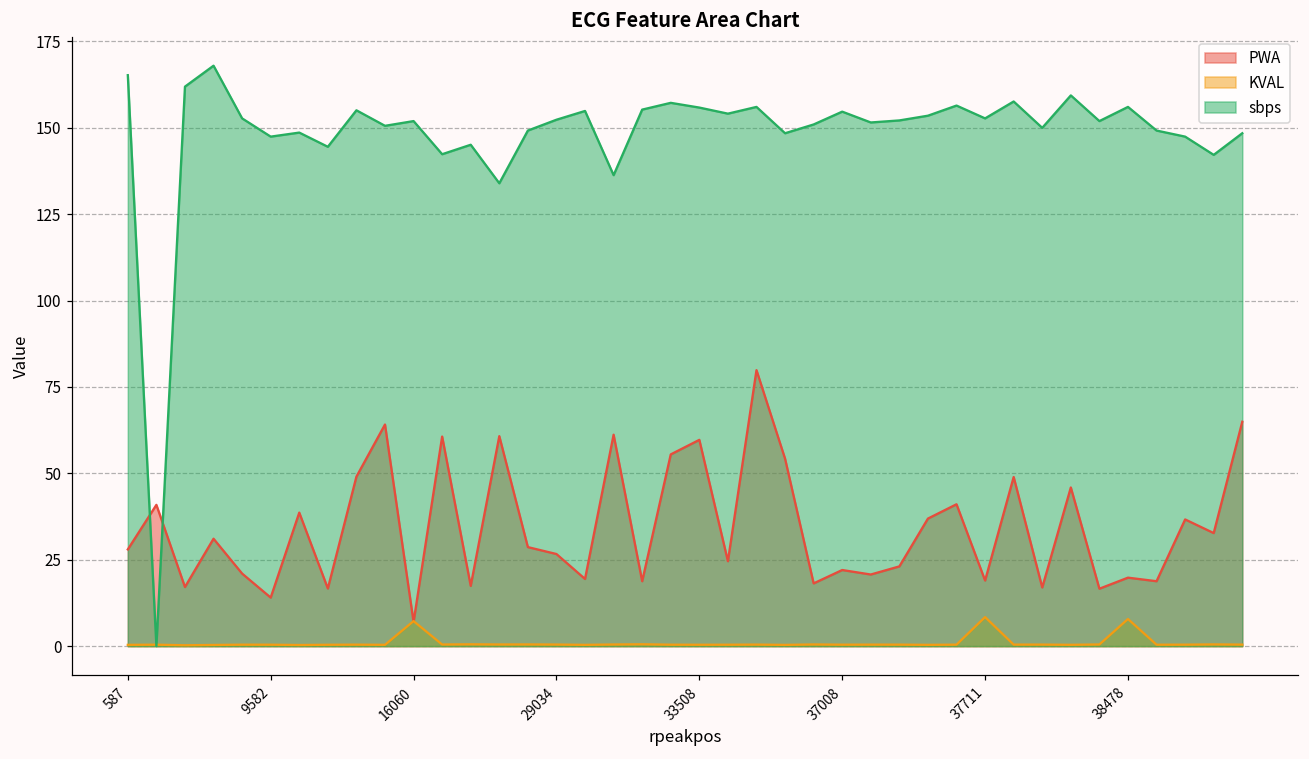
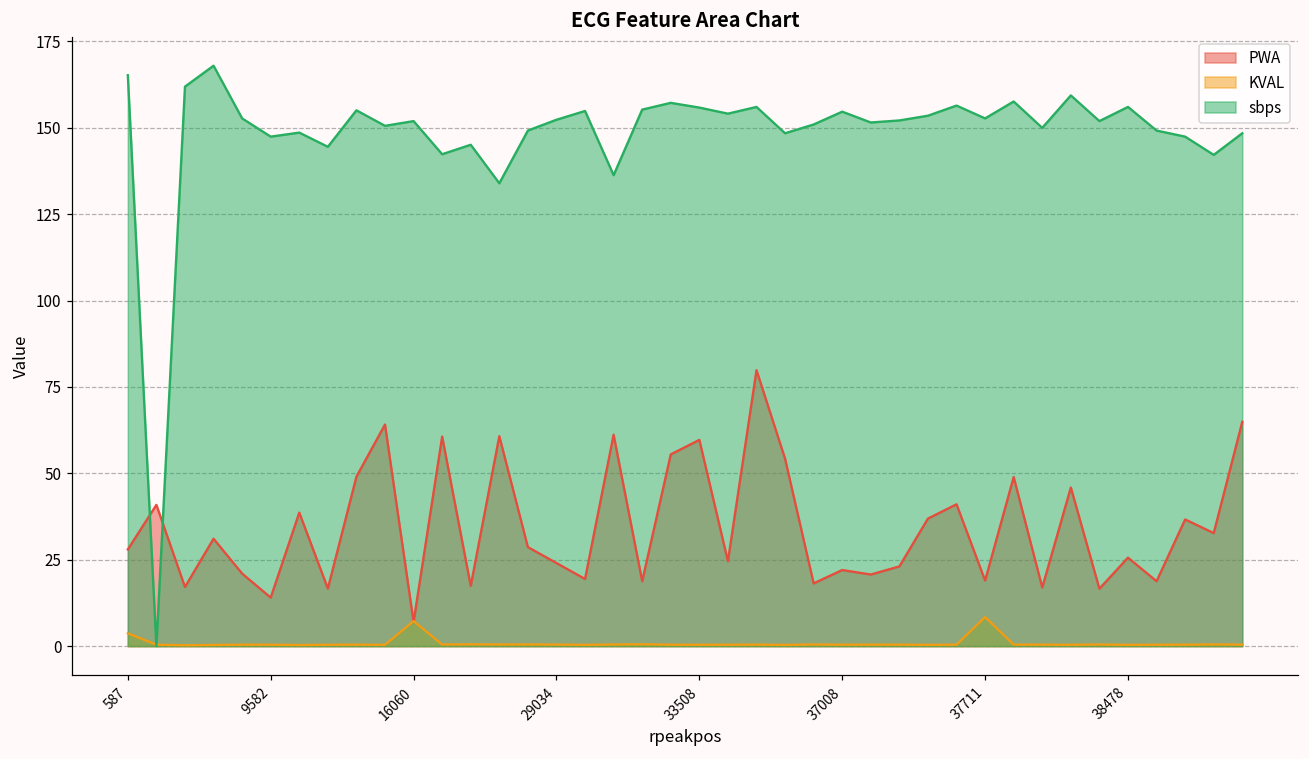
KVAL, 587: 0 -> 4
PWA, 29034: 27 -> 24
PWA, 38478: 20 -> 26
KVAL, 38478: 8 -> 0
